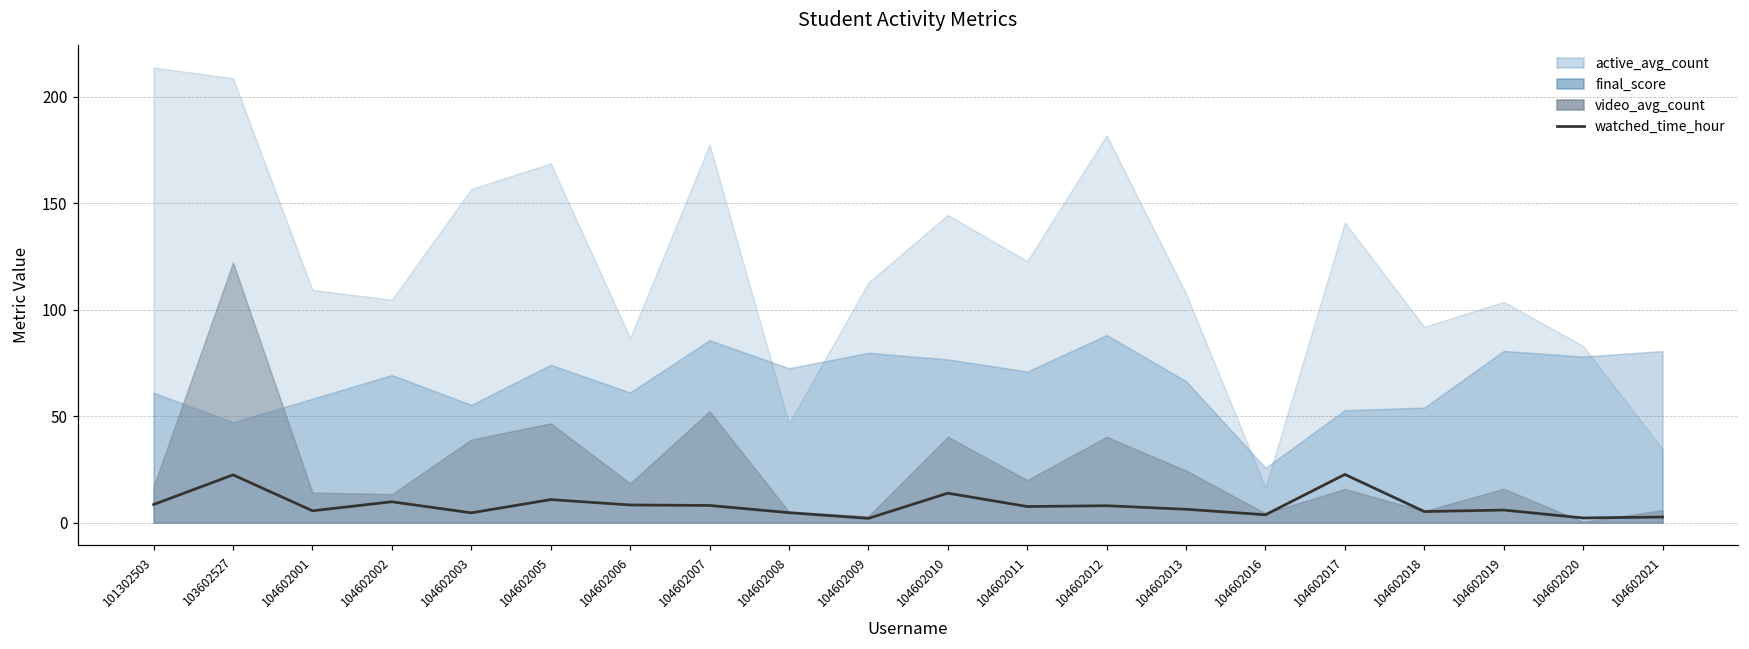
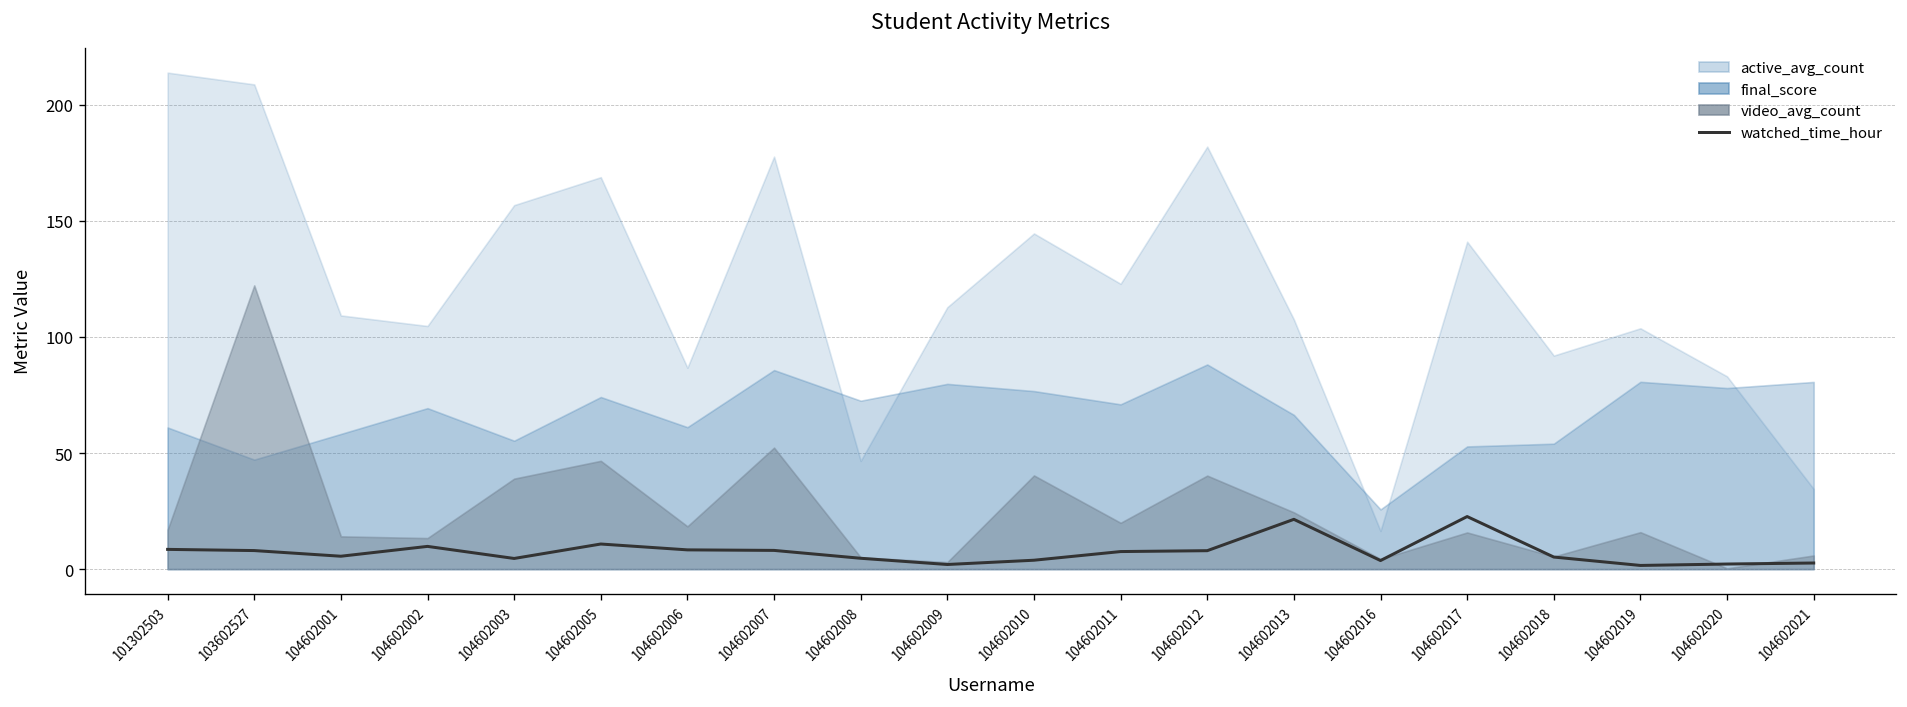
watched_time_hour, 103602527: 22 -> 8
watched_time_hour, 104602010: 14 -> 4
watched_time_hour, 104602013: 6 -> 21
watched_time_hour, 104602019: 6 -> 2
